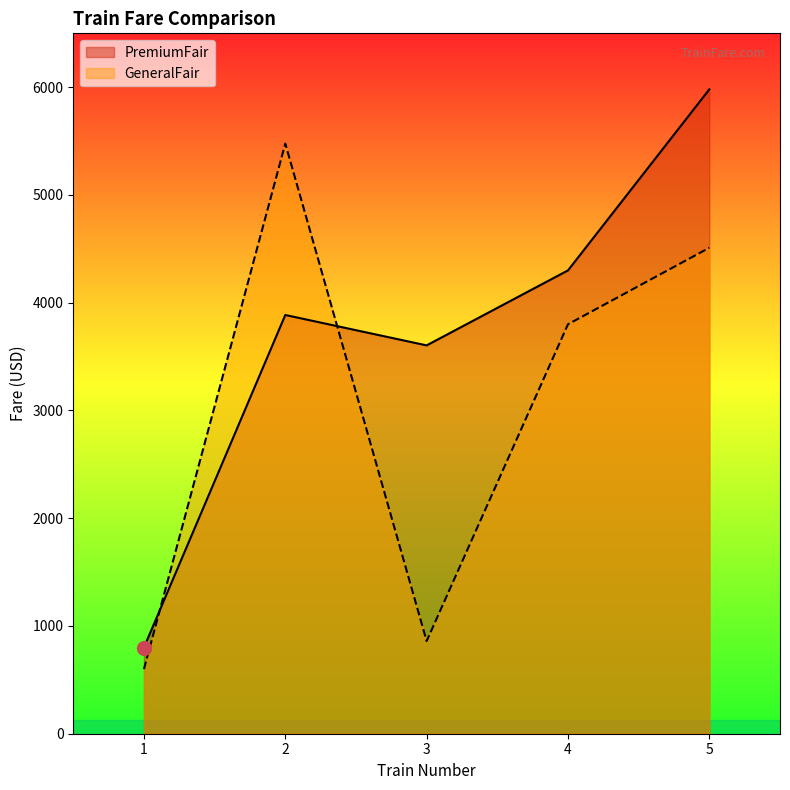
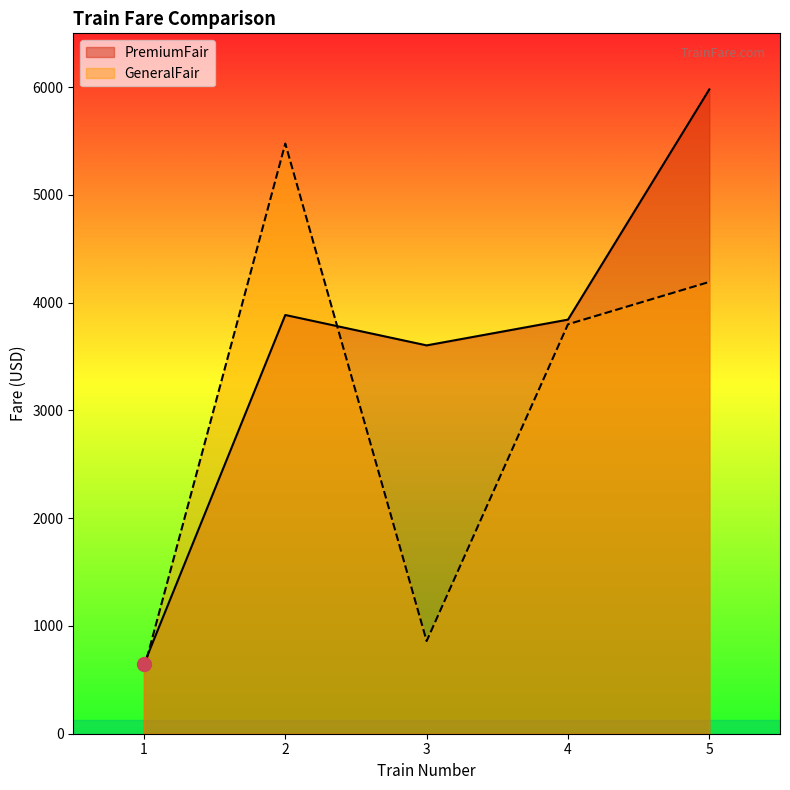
PremiumFair, 1: 800 -> 650
PremiumFair, 4: 4300 -> 3840
GeneralFair, 5: 4510 -> 4190
